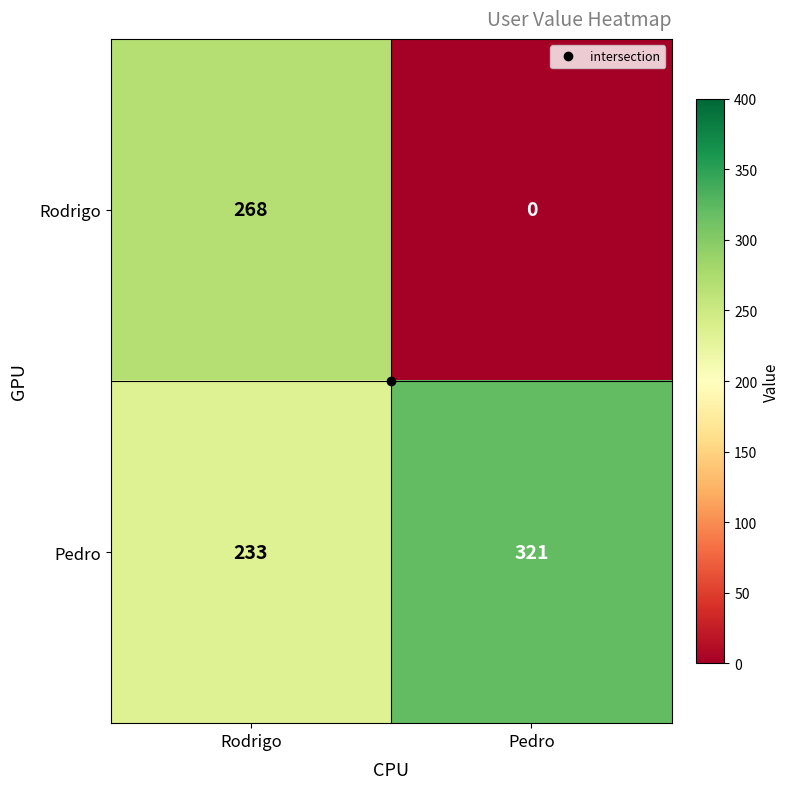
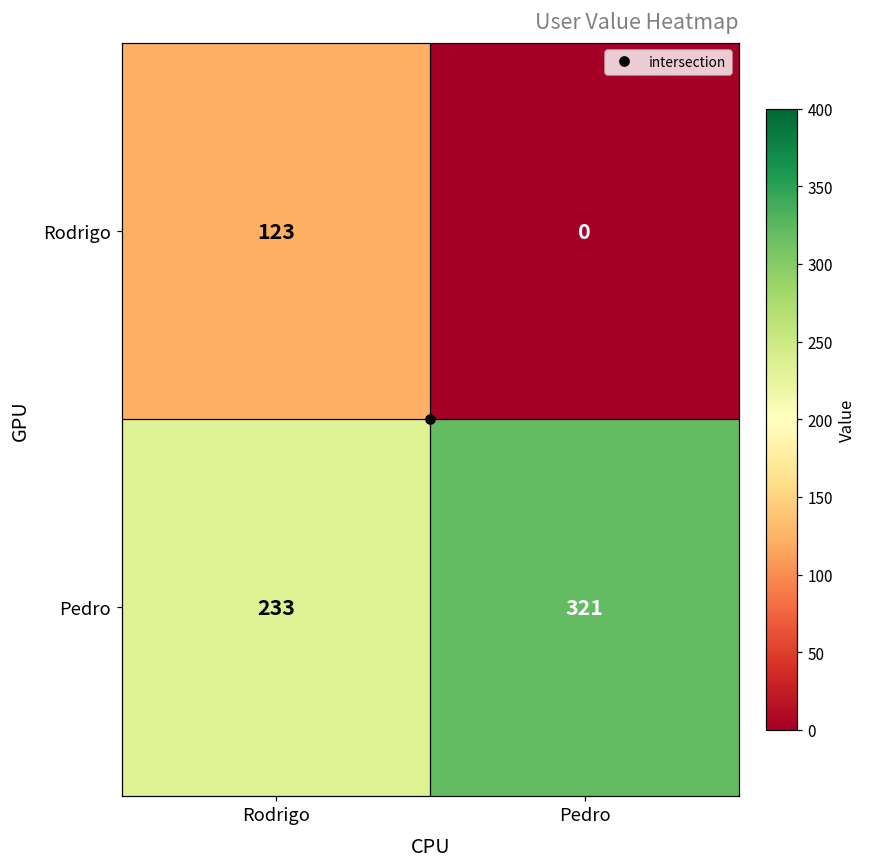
Rodrigo, Rodrigo: 268 -> 123
